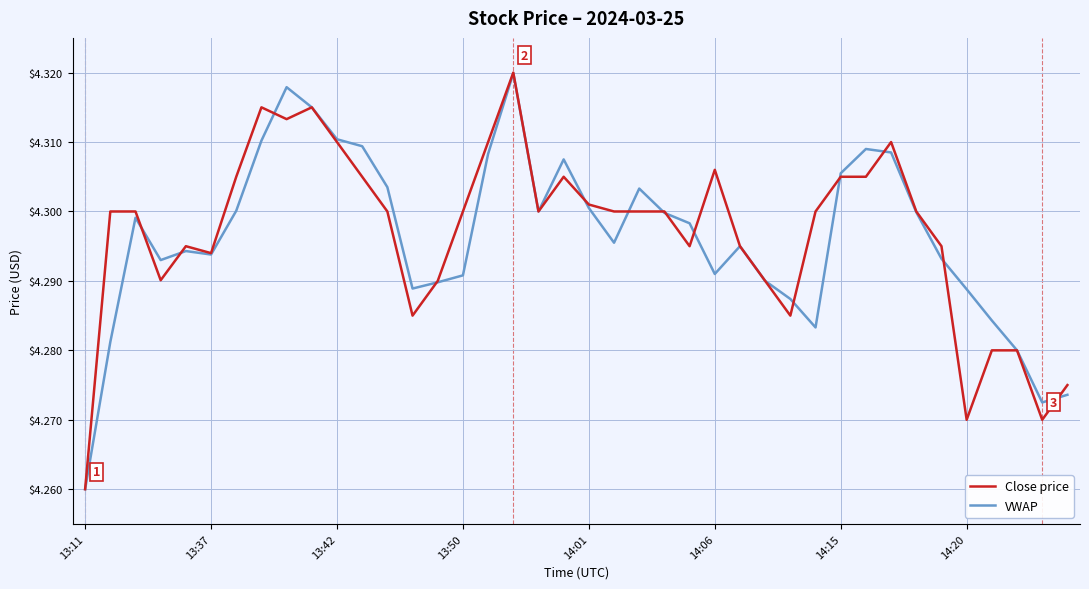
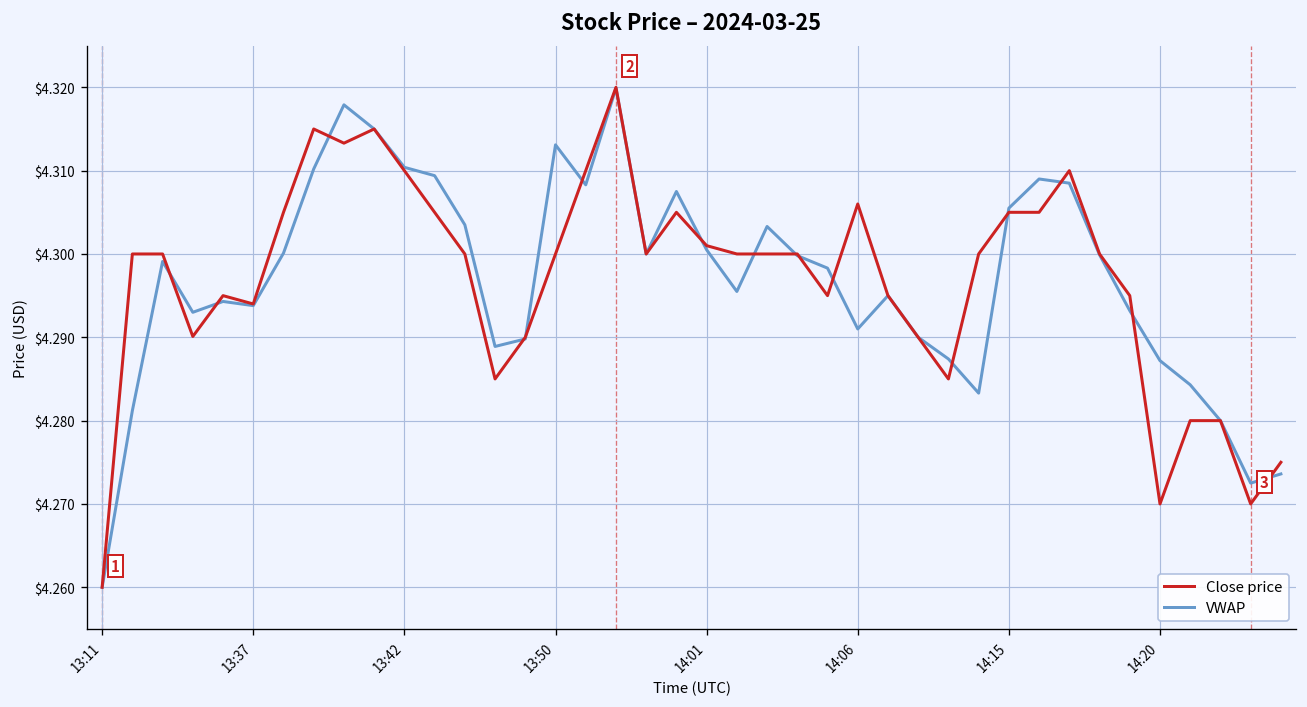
VWAP, 13:50: $4.291 -> $4.313
VWAP, 14:20: $4.289 -> $4.287
